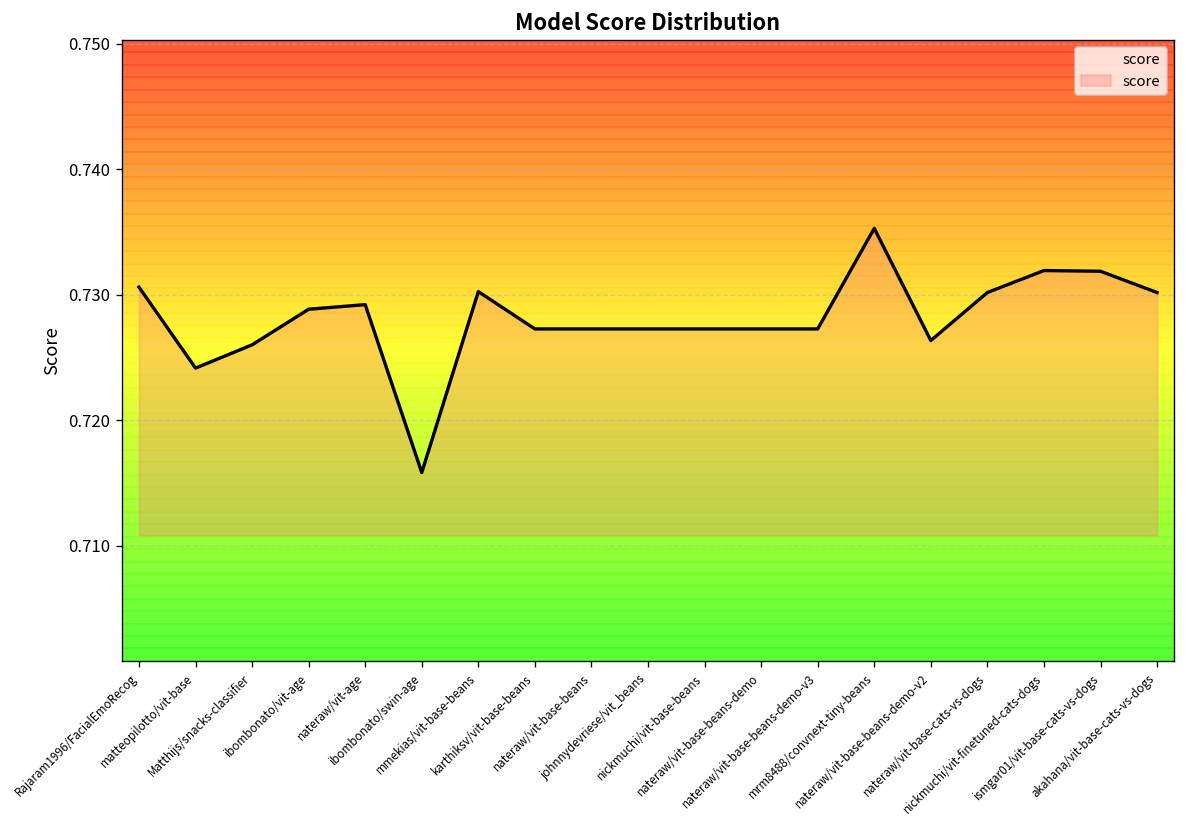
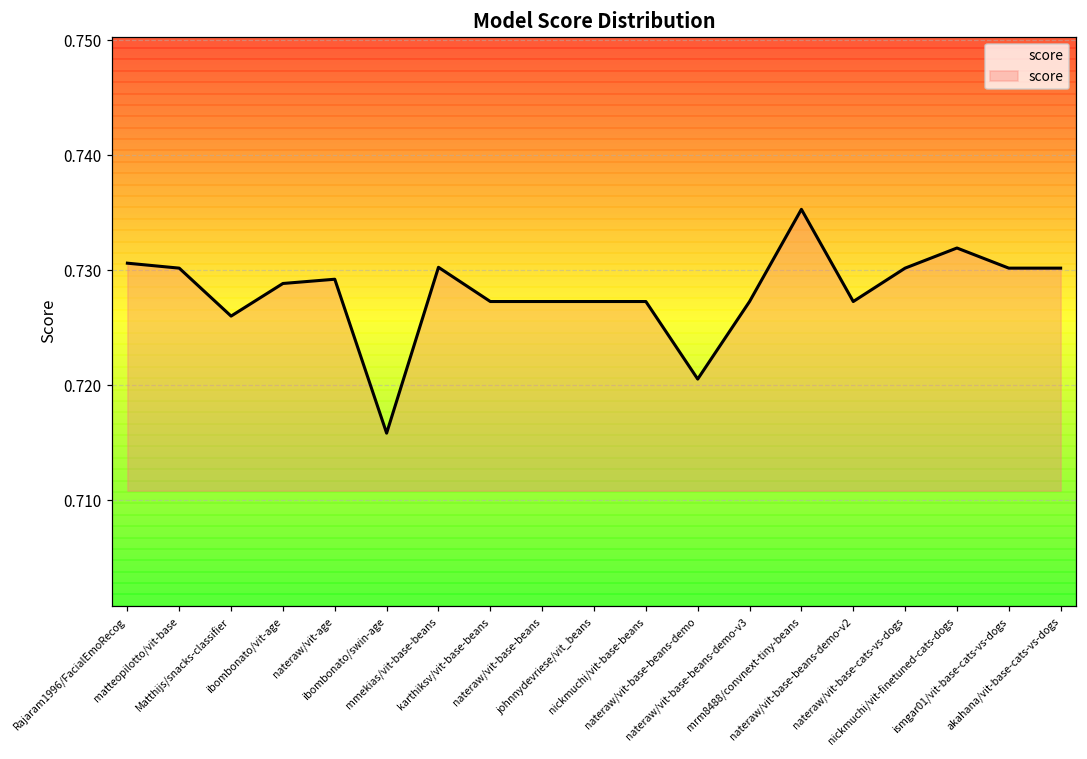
matteopilotto/vit-base: 0.7242 -> 0.7302
nateraw/vit-base-beans-demo: 0.7273 -> 0.7205
nateraw/vit-base-beans-demo-v2: 0.7264 -> 0.7273
ismgar01/vit-base-cats-vs-dogs: 0.7319 -> 0.7302
